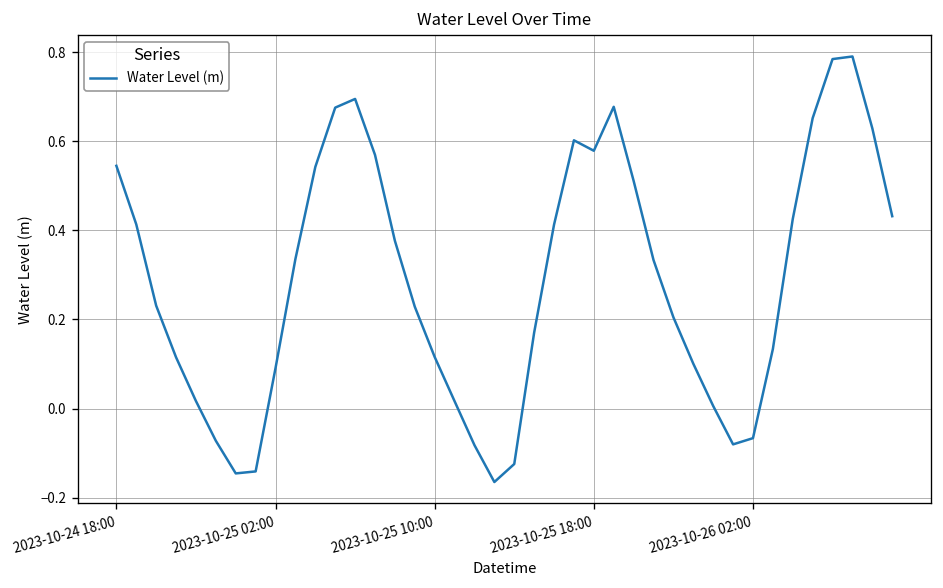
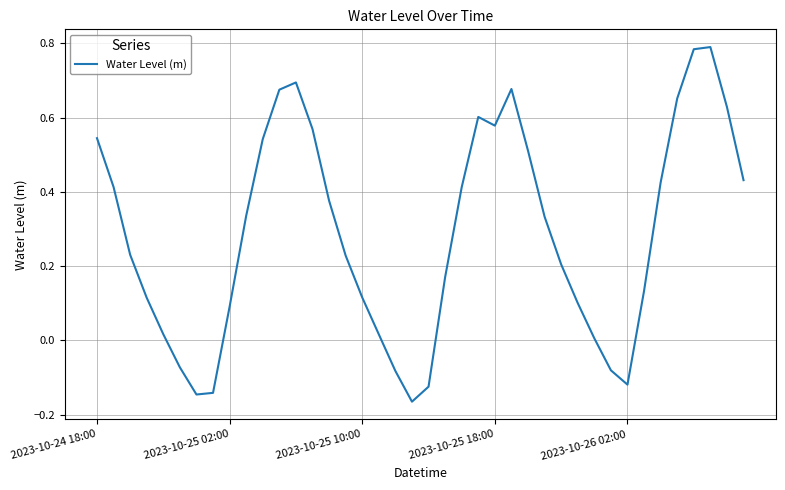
2023-10-26 02:00: -0.07 -> -0.12
